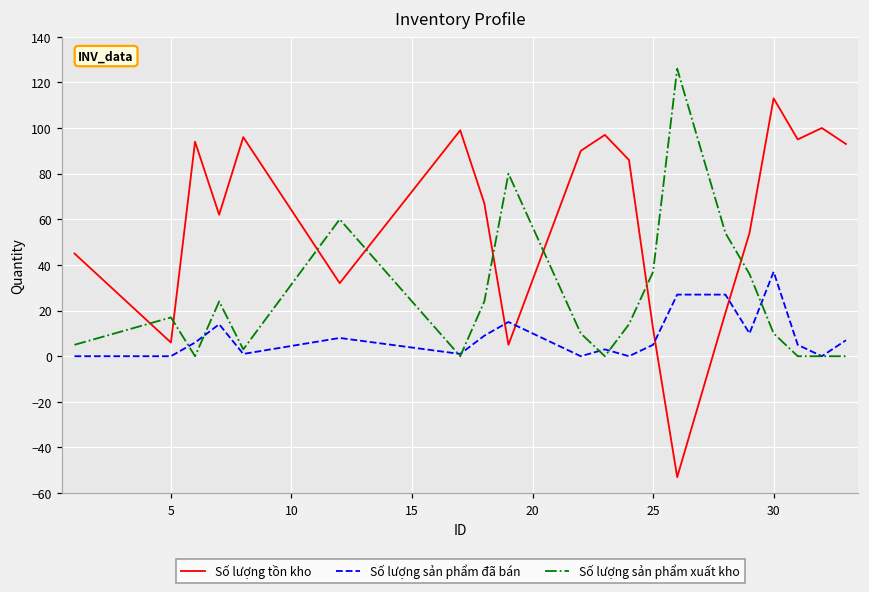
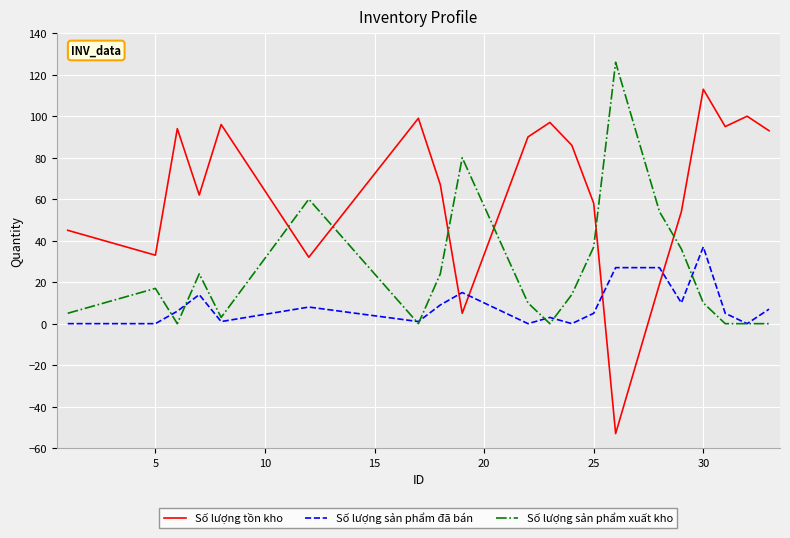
Số lượng tồn kho, 5: 6 -> 33
Số lượng tồn kho, 25: 12 -> 58
